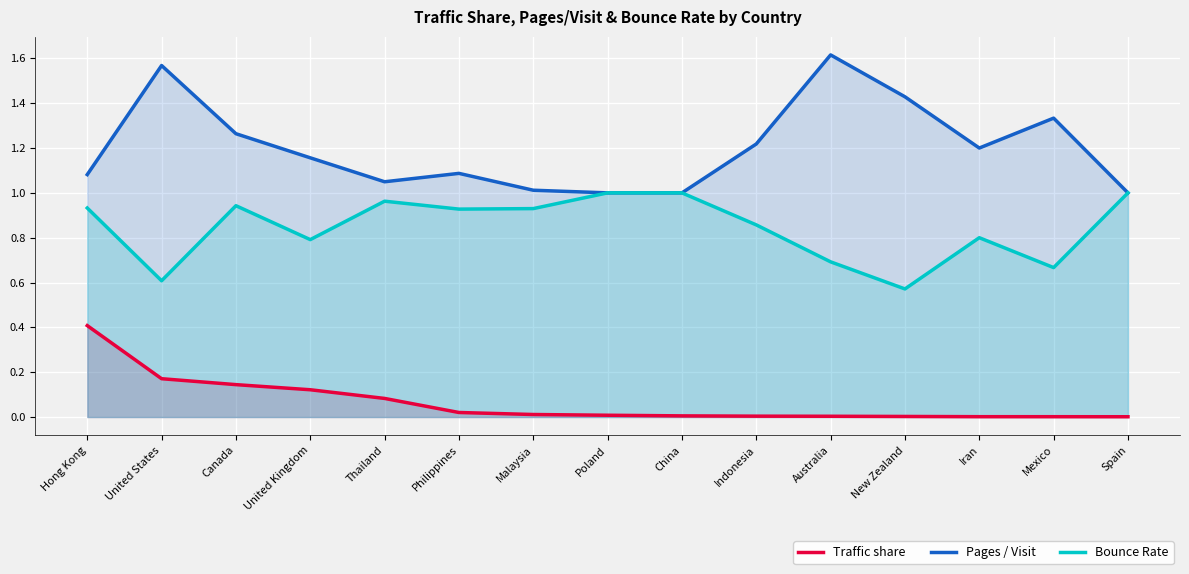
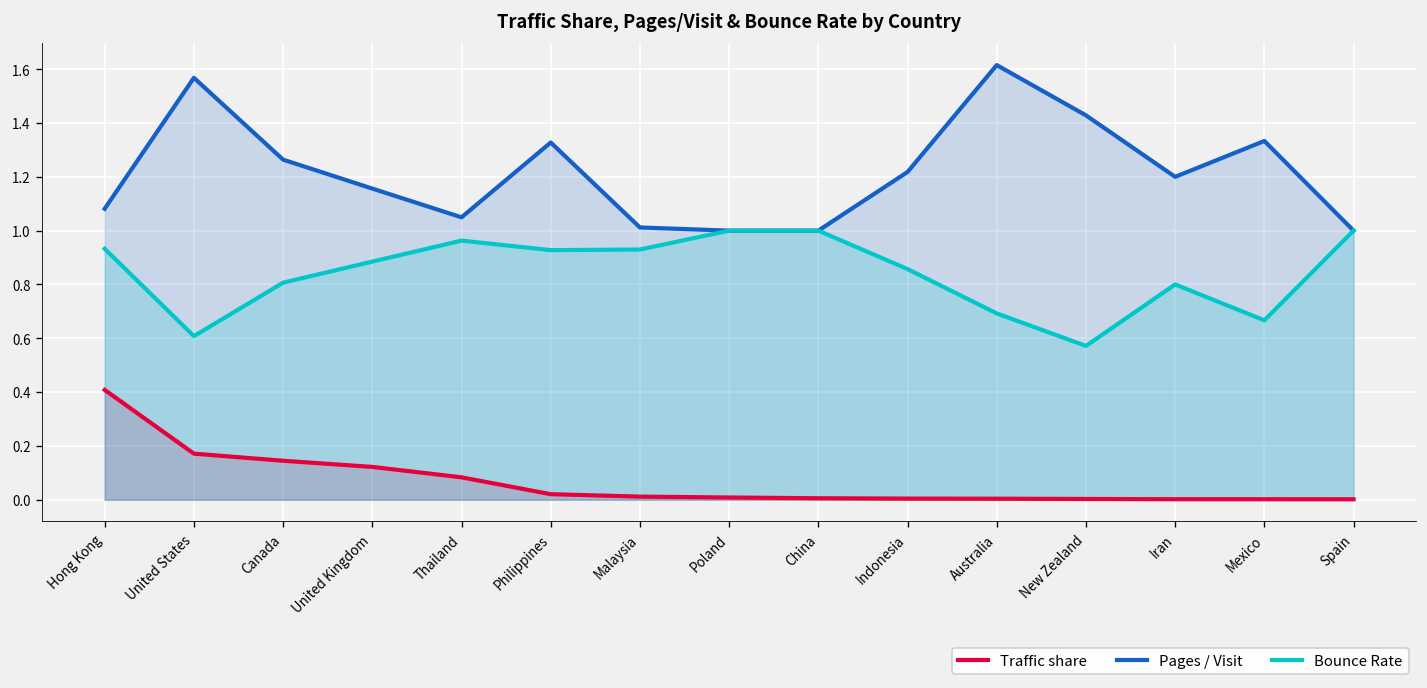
Bounce Rate, Canada: 0.94 -> 0.81
Bounce Rate, United Kingdom: 0.79 -> 0.88
Pages / Visit, Philippines: 1.09 -> 1.33
